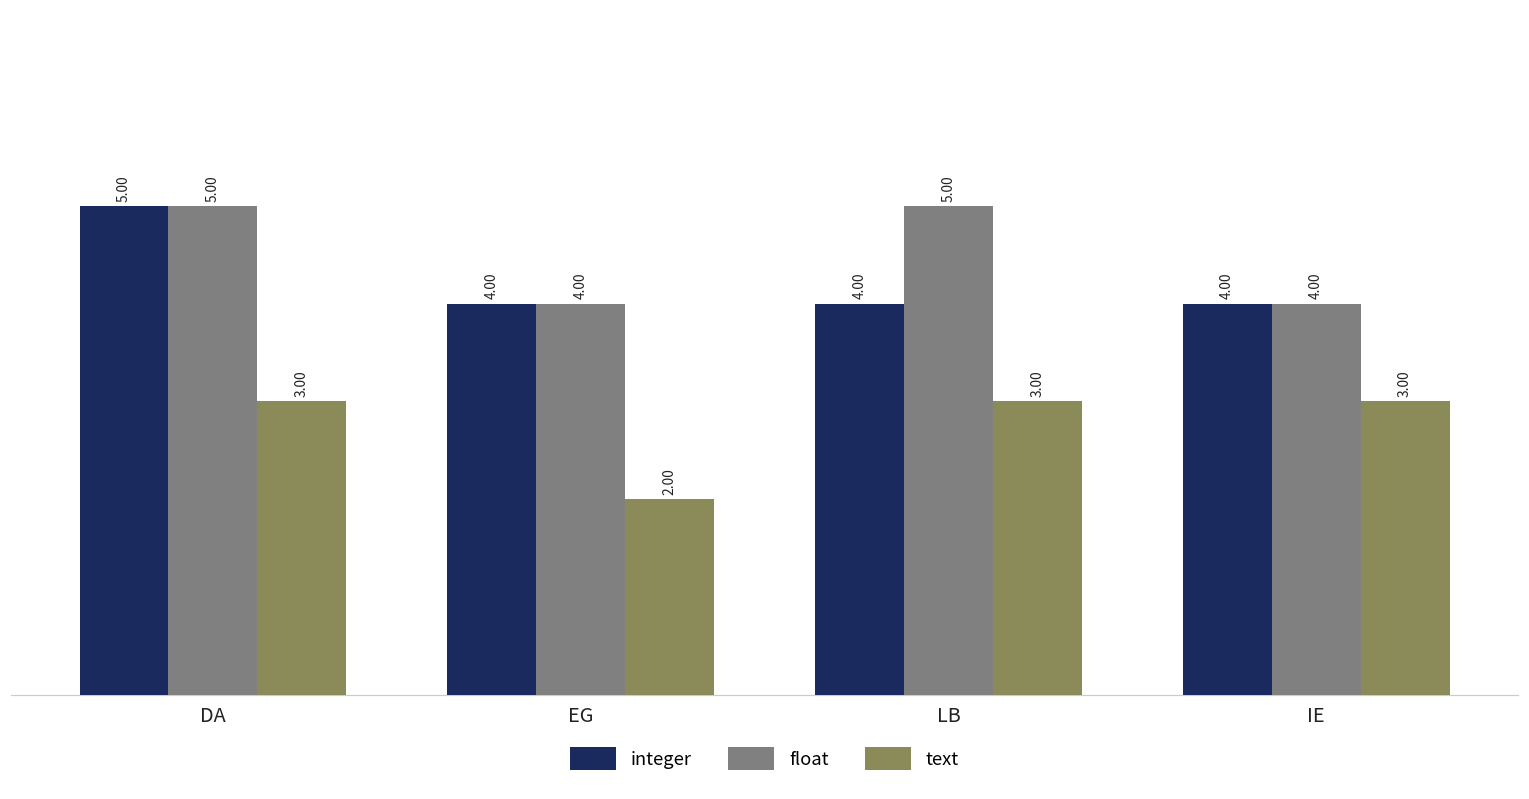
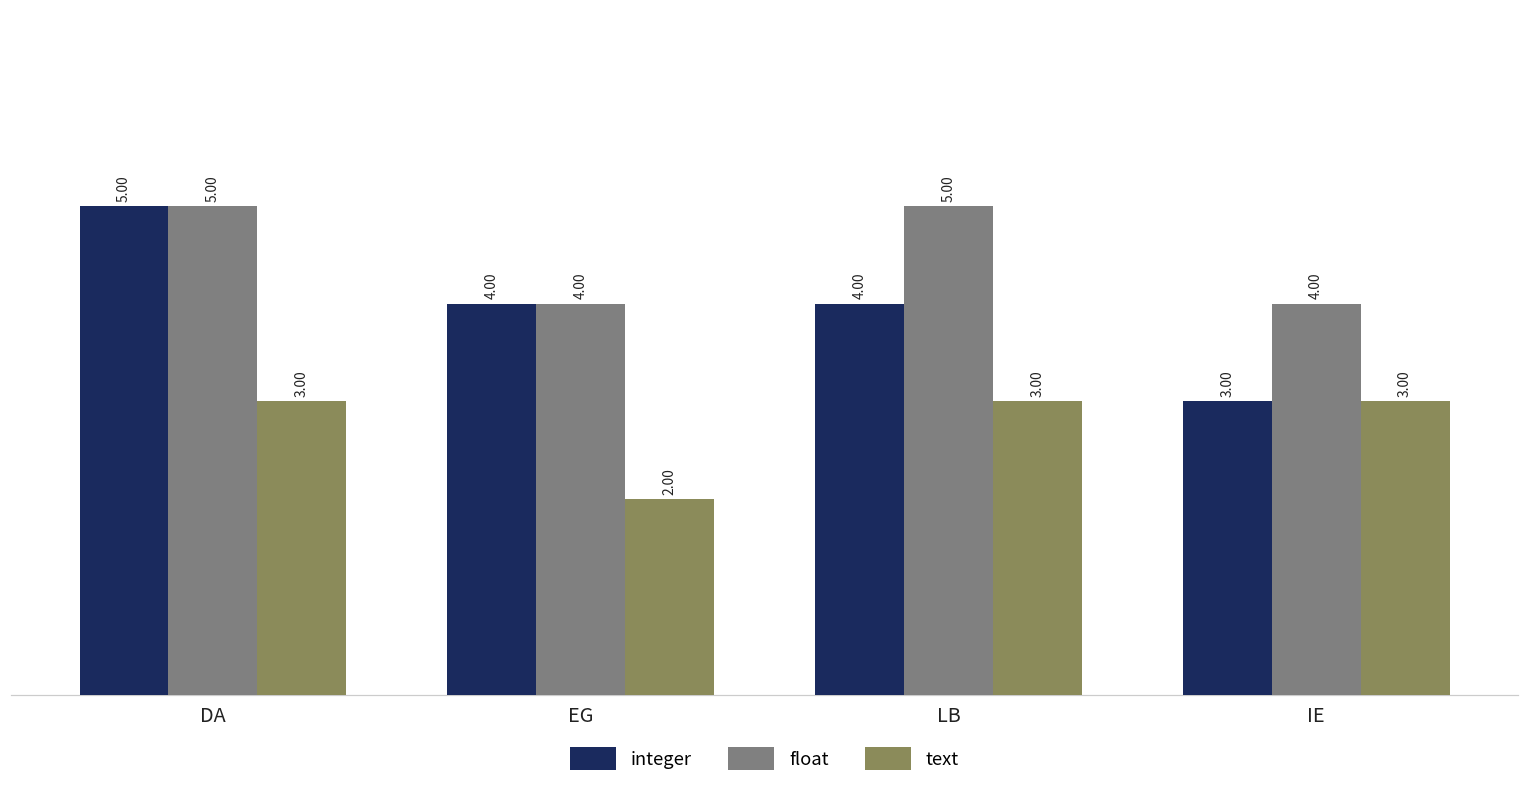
integer, IE: 4.00 -> 3.00
